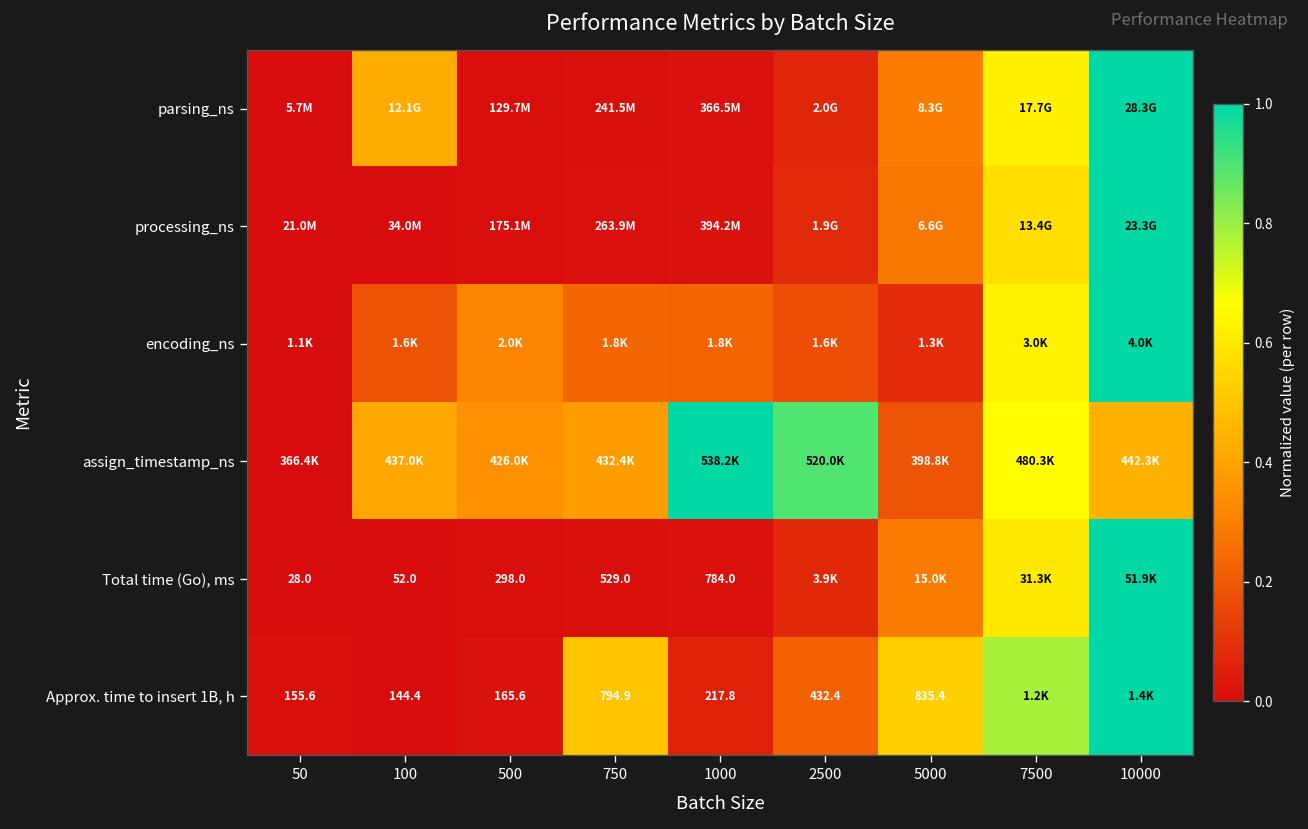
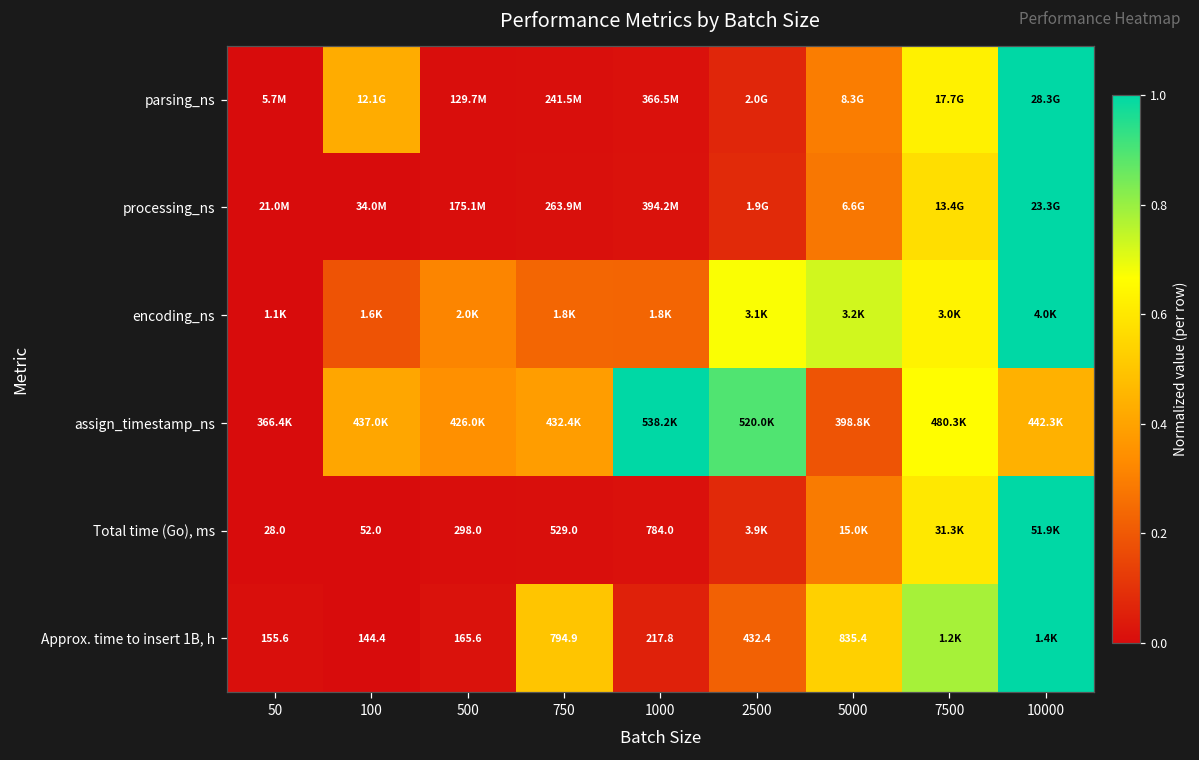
encoding_ns, 2500: 1.6K -> 3.1K
encoding_ns, 5000: 1.3K -> 3.2K
